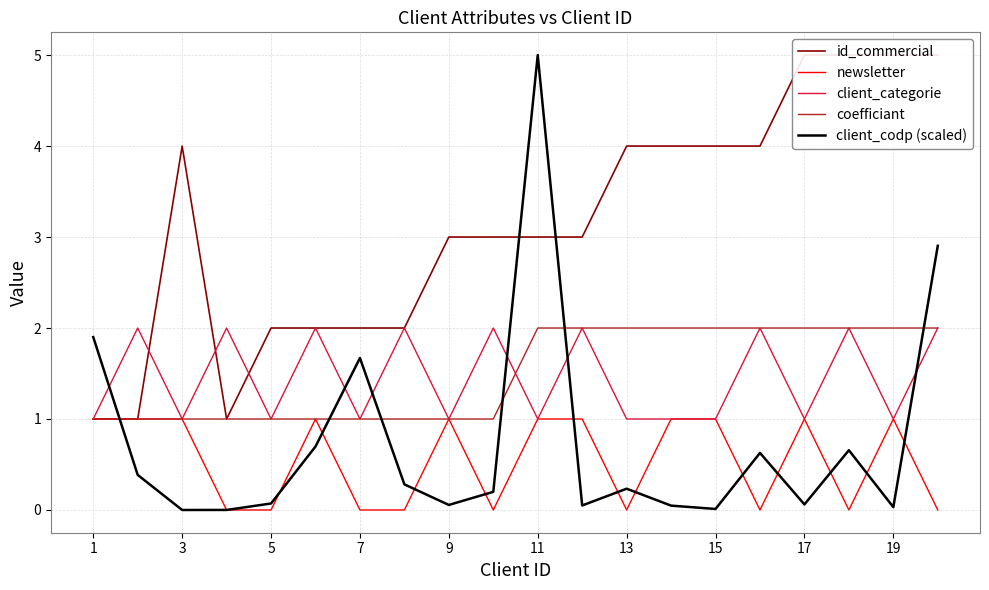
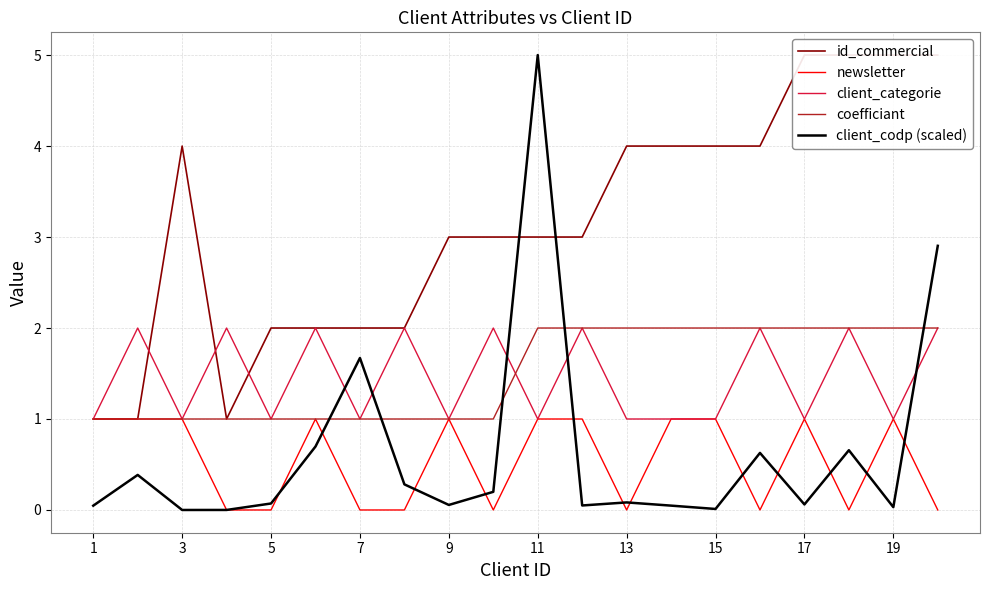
client_codp (scaled), 1: 1.9 -> 0.0
client_codp (scaled), 13: 0.2 -> 0.1
